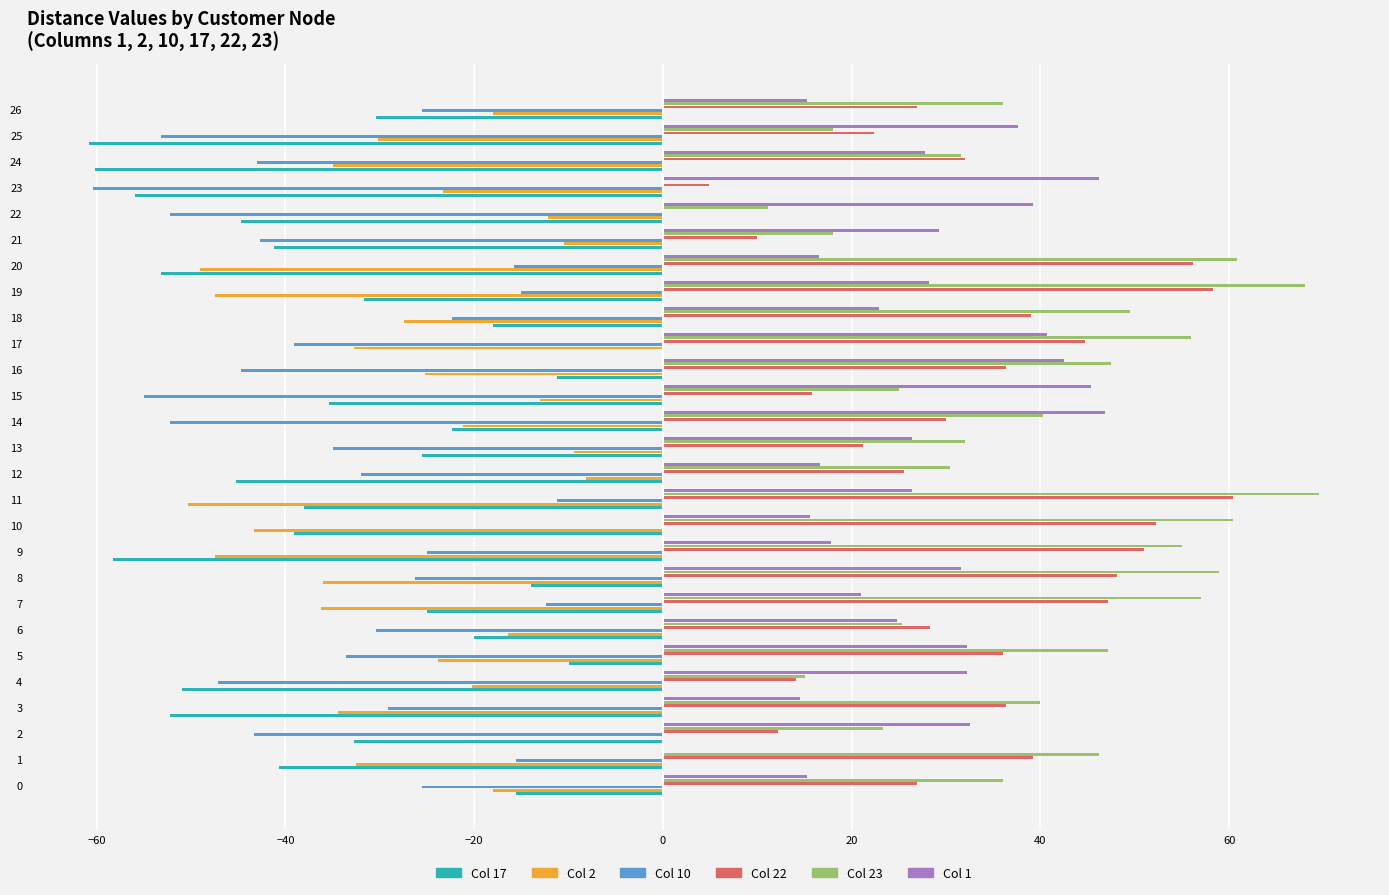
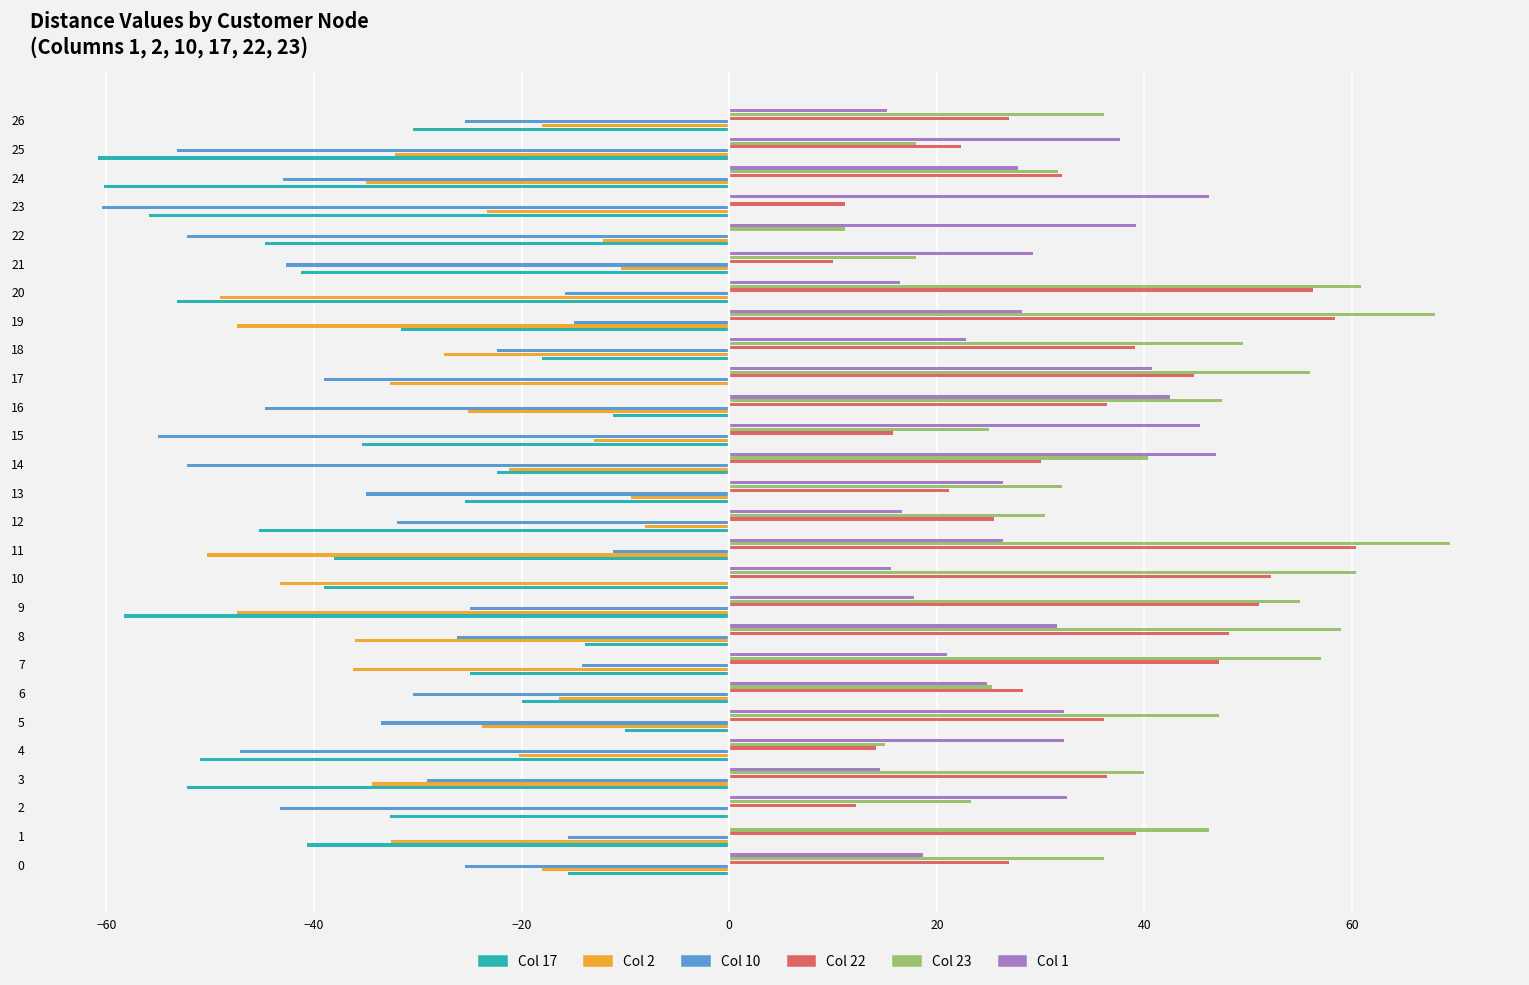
Col 2, 25: -30 -> -32
Col 22, 23: 5 -> 11
Col 10, 7: -12 -> -14
Col 1, 0: 15 -> 19
